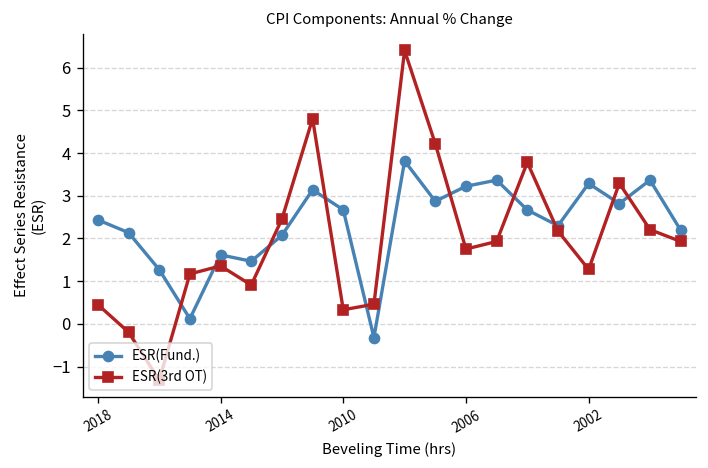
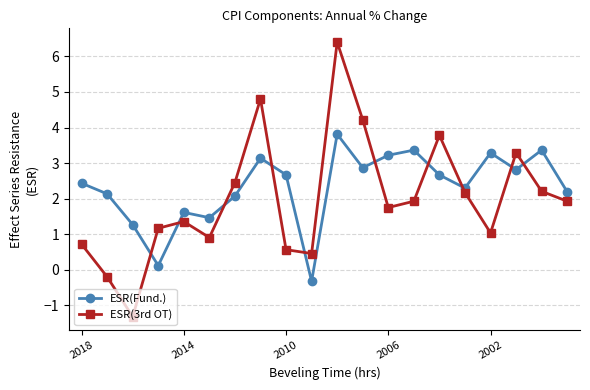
ESR(3rd OT), 2018: 0.5 -> 0.7
ESR(3rd OT), 2010: 0.3 -> 0.6
ESR(3rd OT), 2002: 1.3 -> 1.0
